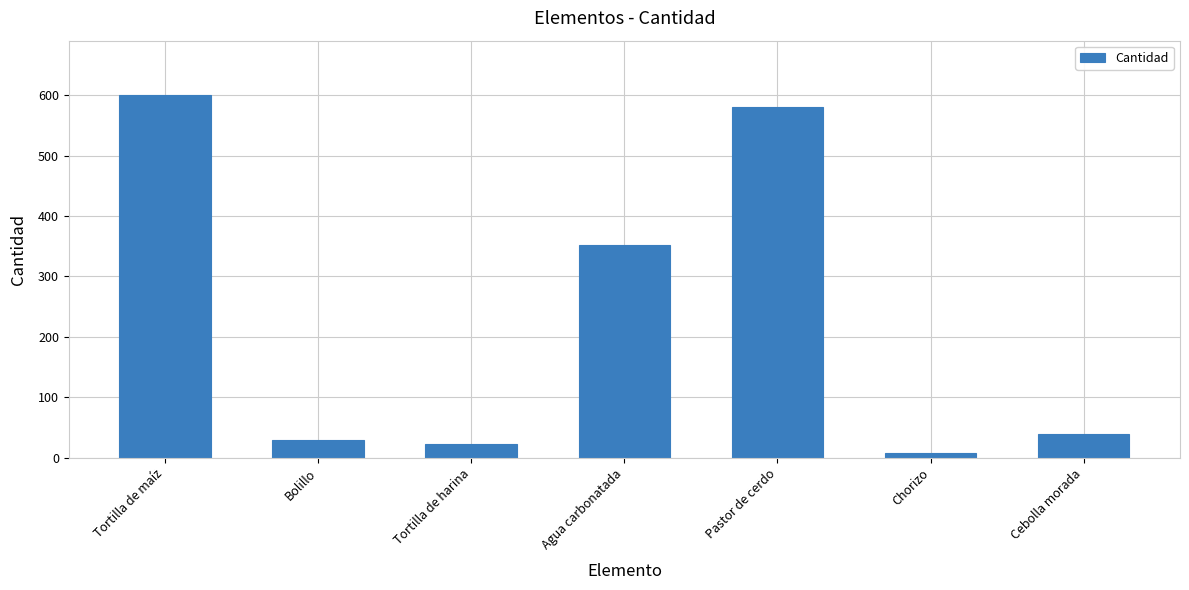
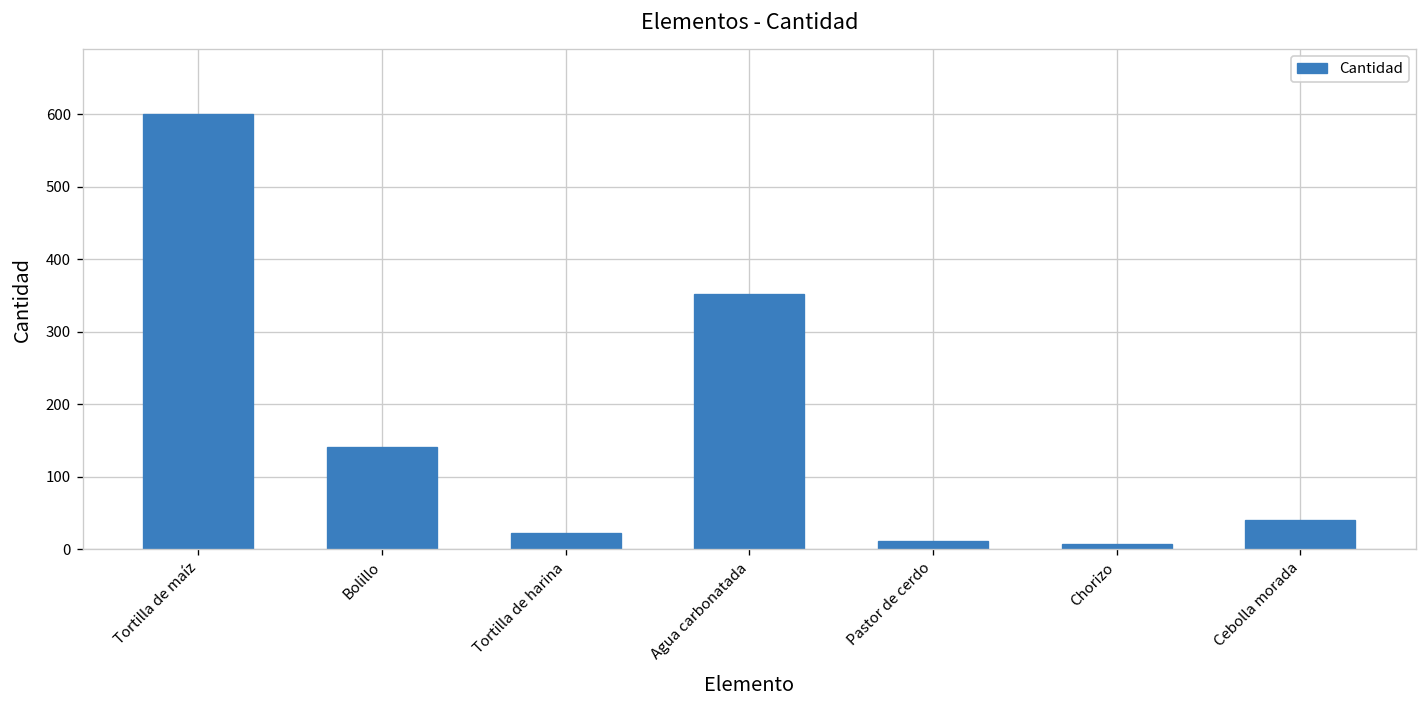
Bolillo: 30 -> 140
Pastor de cerdo: 580 -> 10
